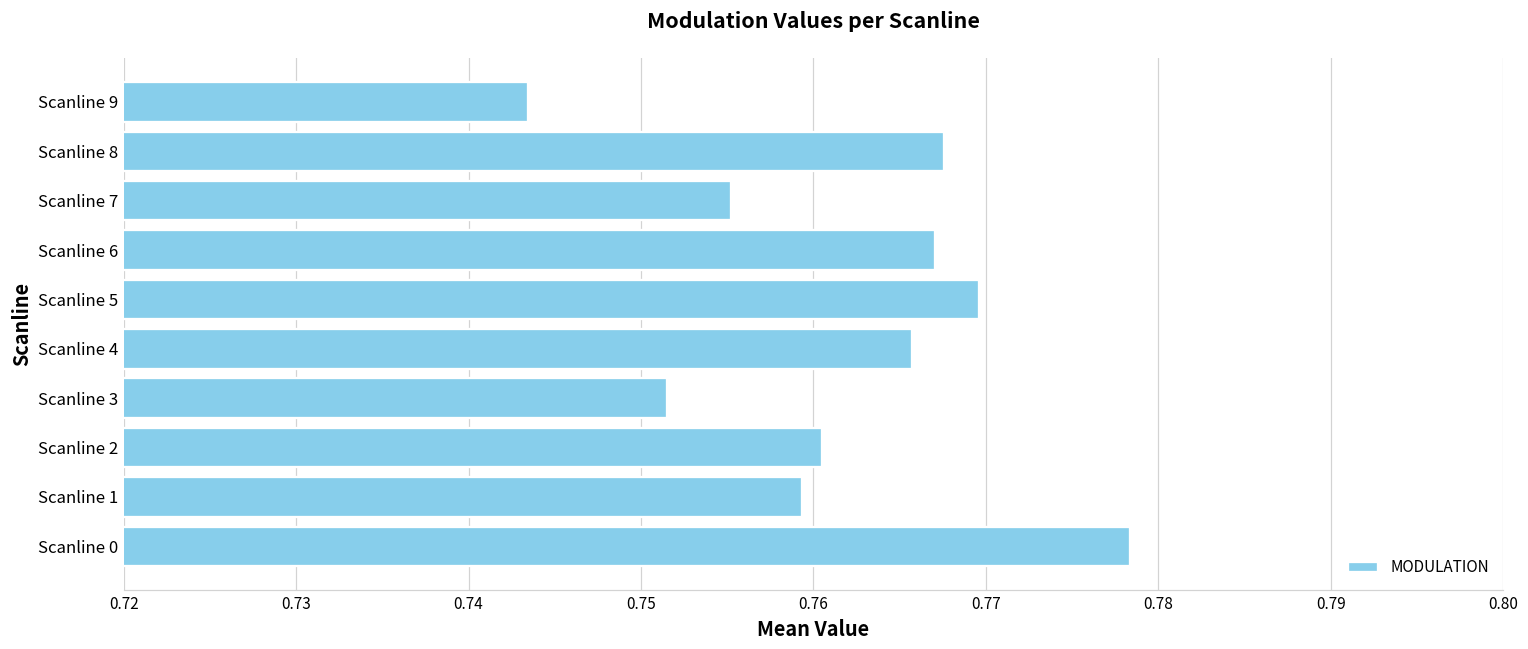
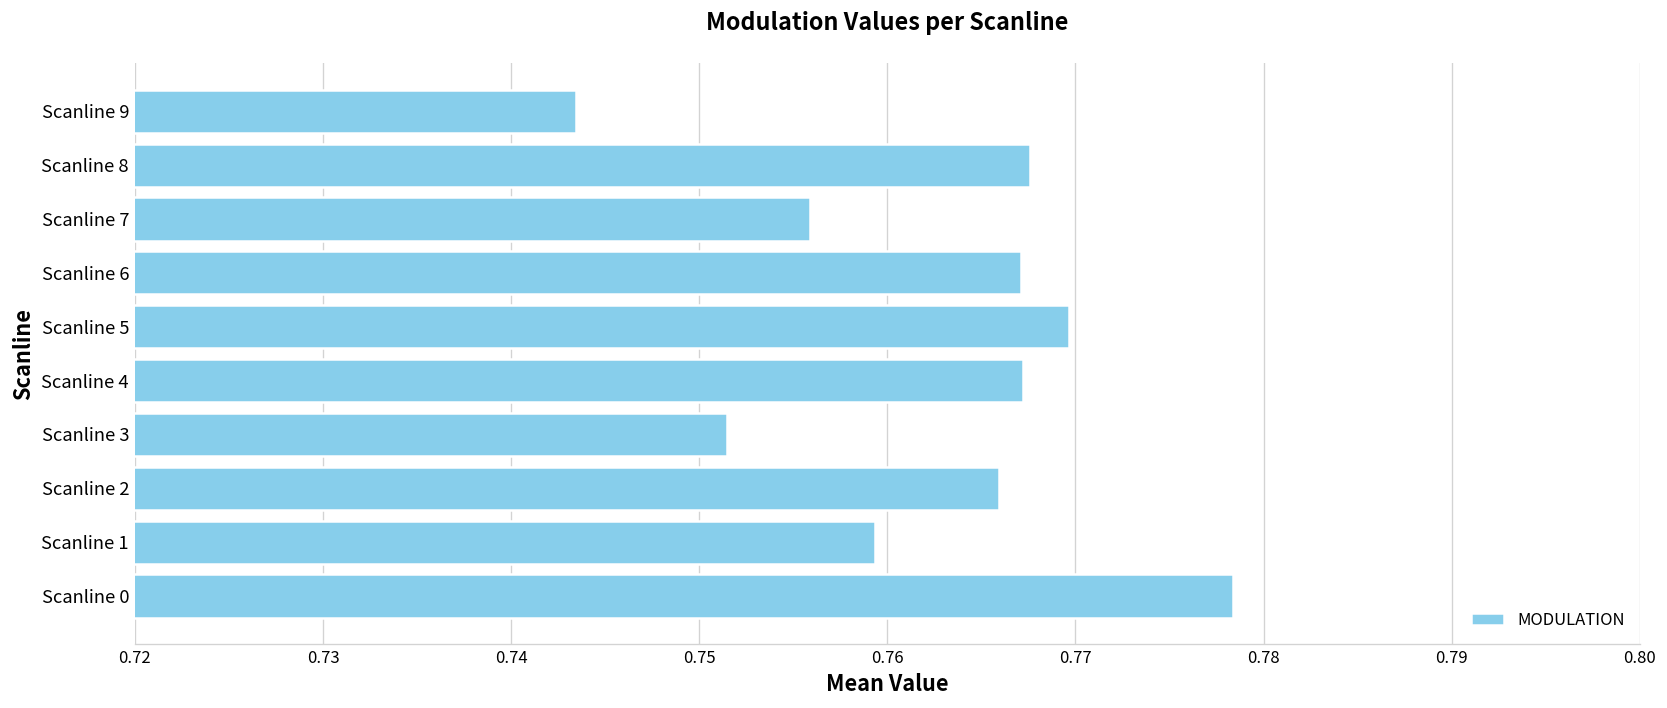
Scanline 7: 0.7552 -> 0.7559
Scanline 4: 0.7657 -> 0.7672
Scanline 2: 0.7605 -> 0.7660
